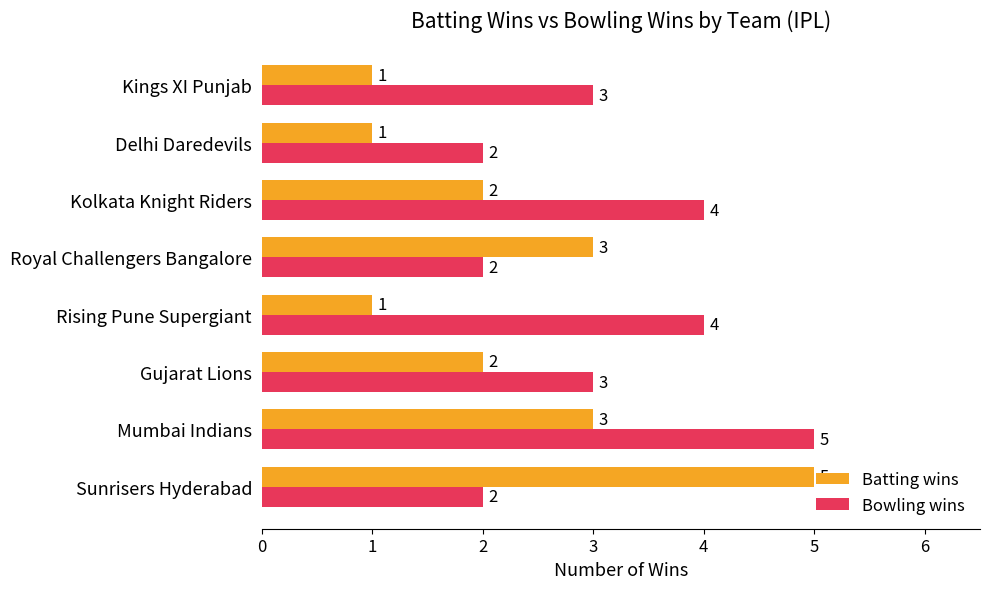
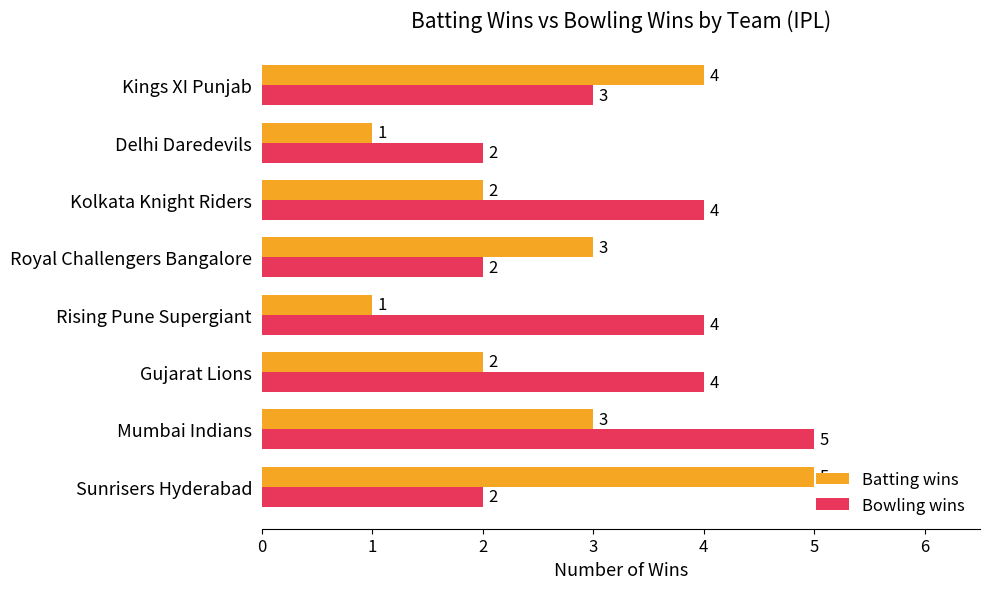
Batting wins, Kings XI Punjab: 1 -> 4
Bowling wins, Gujarat Lions: 3 -> 4
